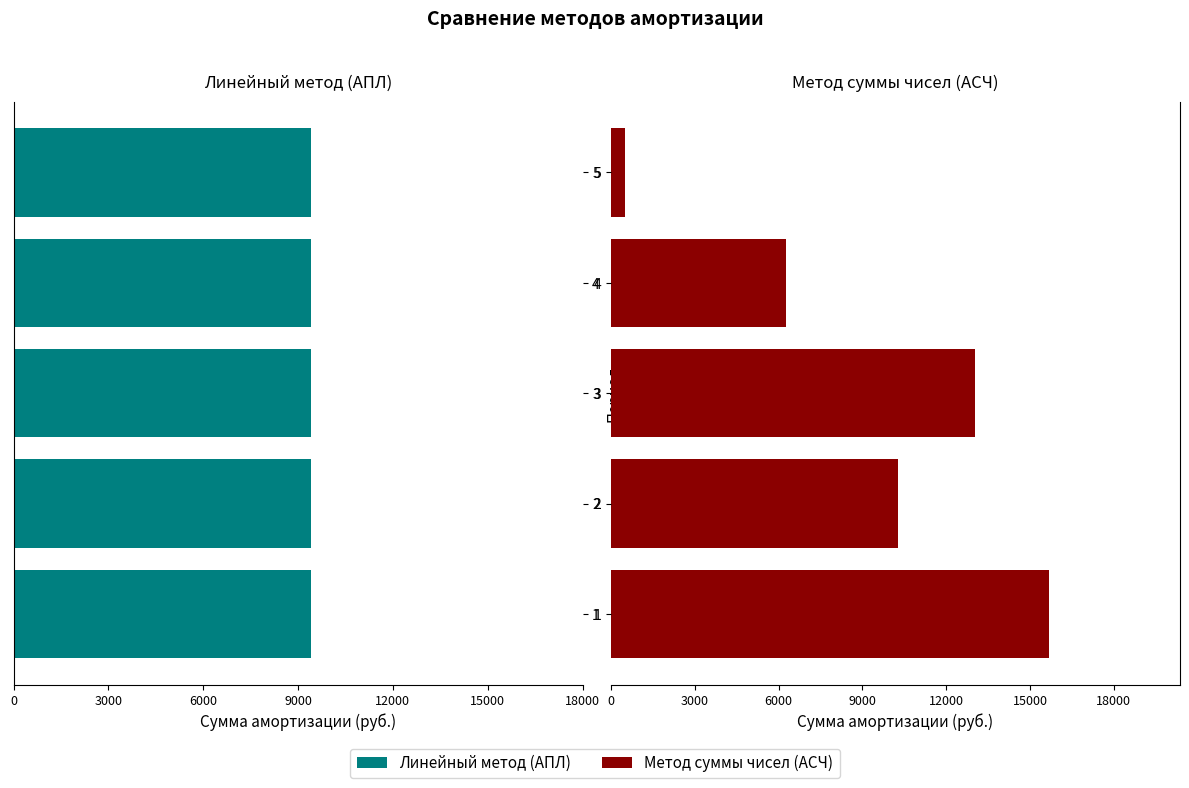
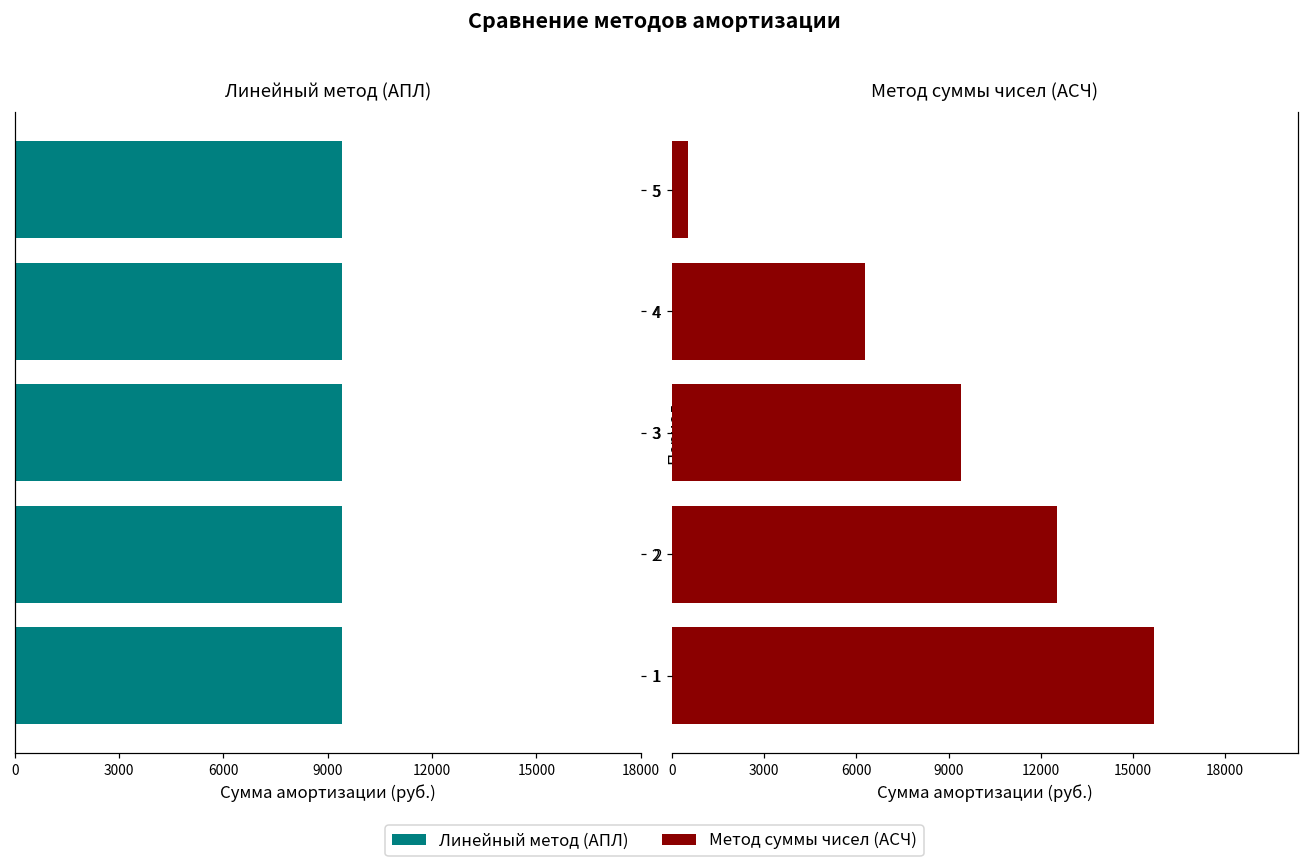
Метод суммы чисел (АСЧ), 3: 13000 -> 9400
Метод суммы чисел (АСЧ), 2: 10300 -> 12500
